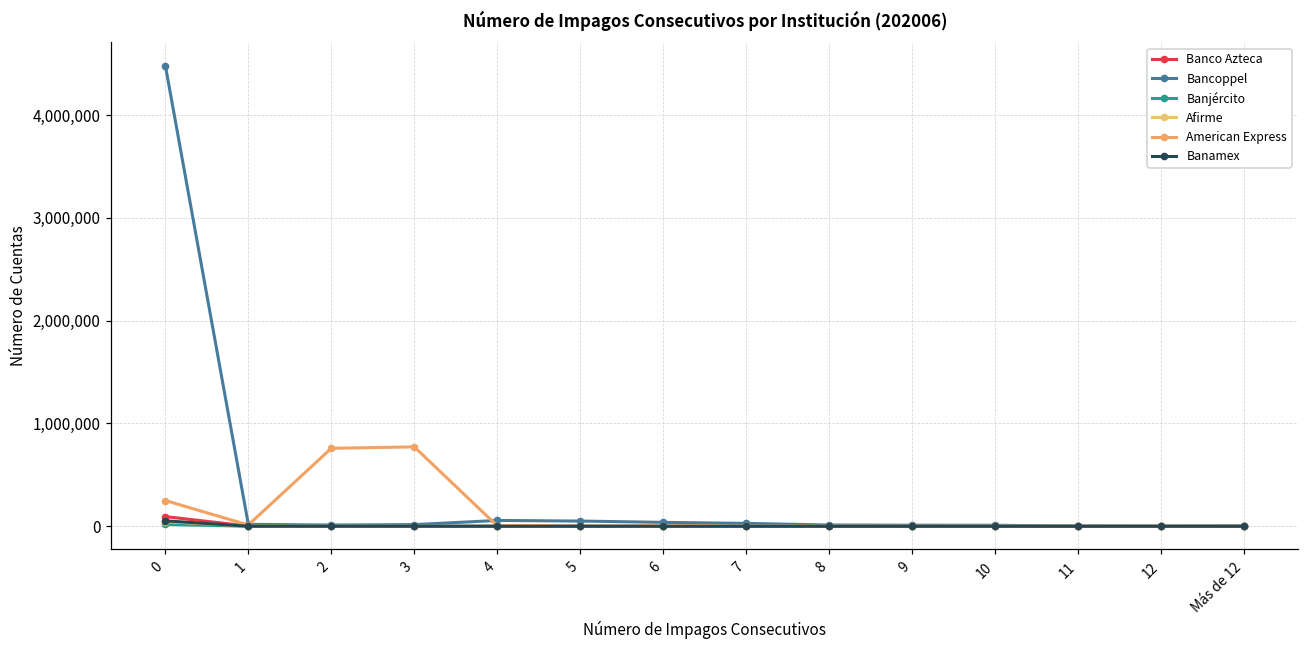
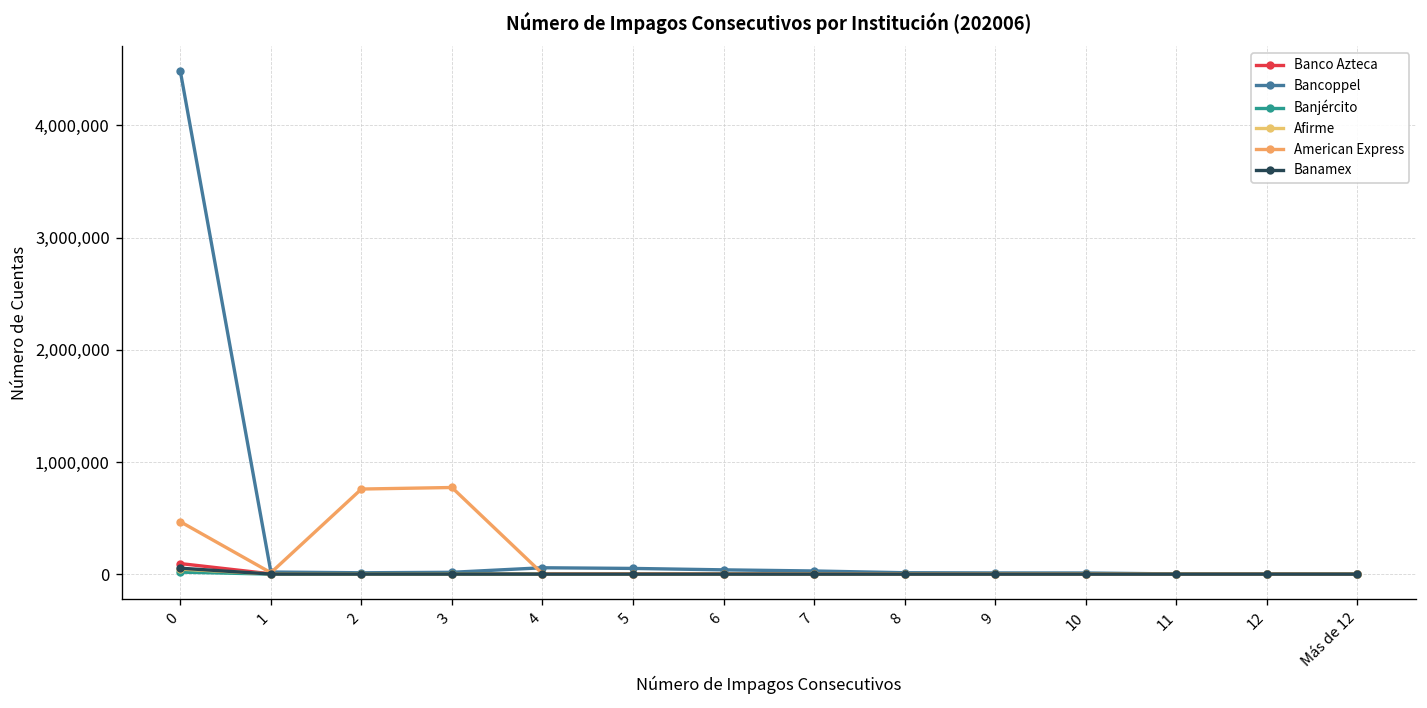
American Express, 0: 300,000 -> 500,000
